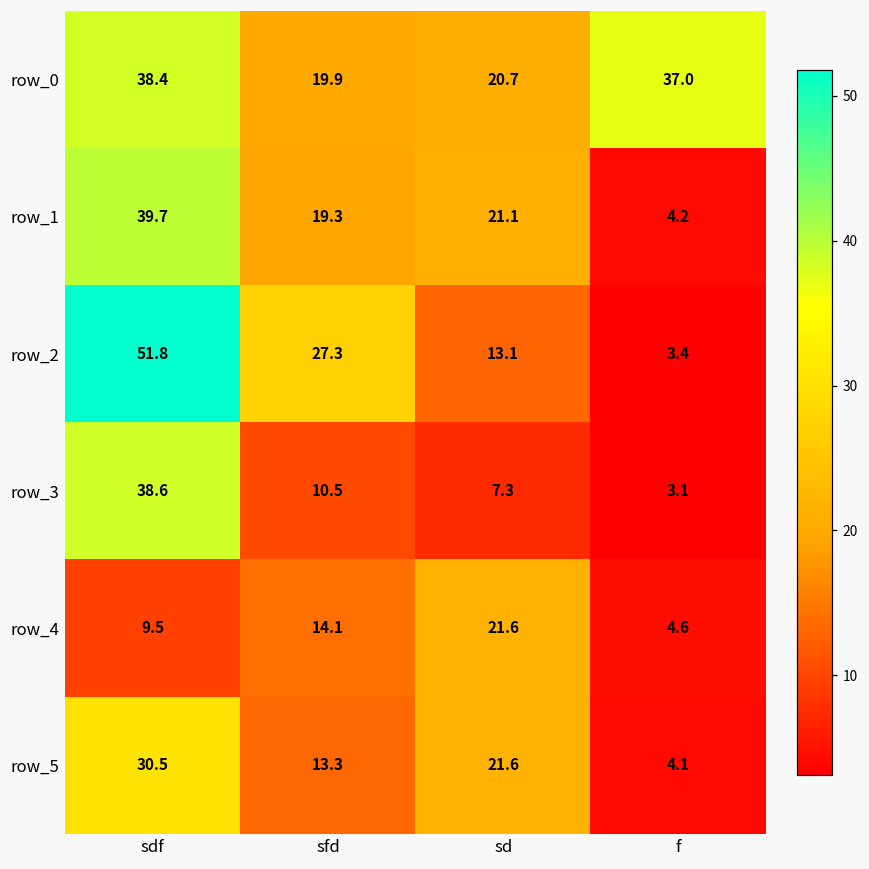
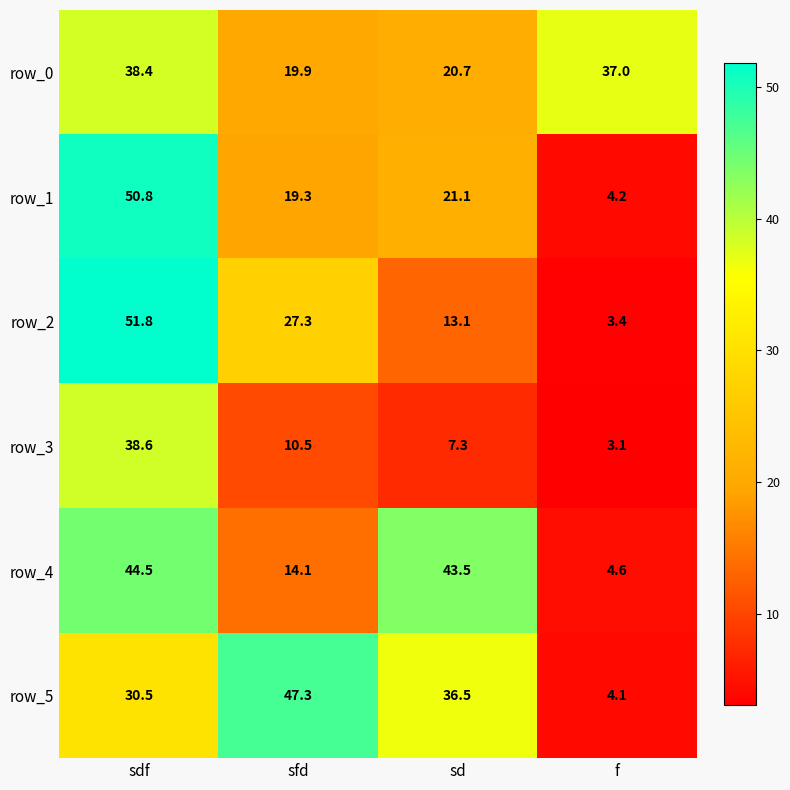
row_1, sdf: 39.7 -> 50.8
row_4, sdf: 9.5 -> 44.5
row_4, sd: 21.6 -> 43.5
row_5, sfd: 13.3 -> 47.3
row_5, sd: 21.6 -> 36.5
